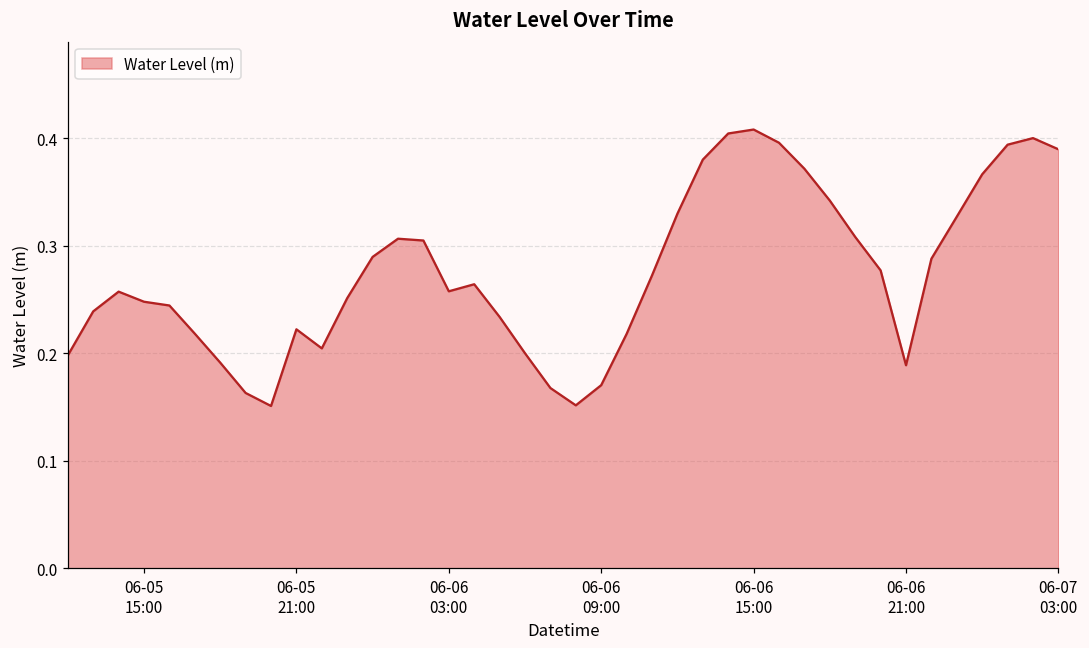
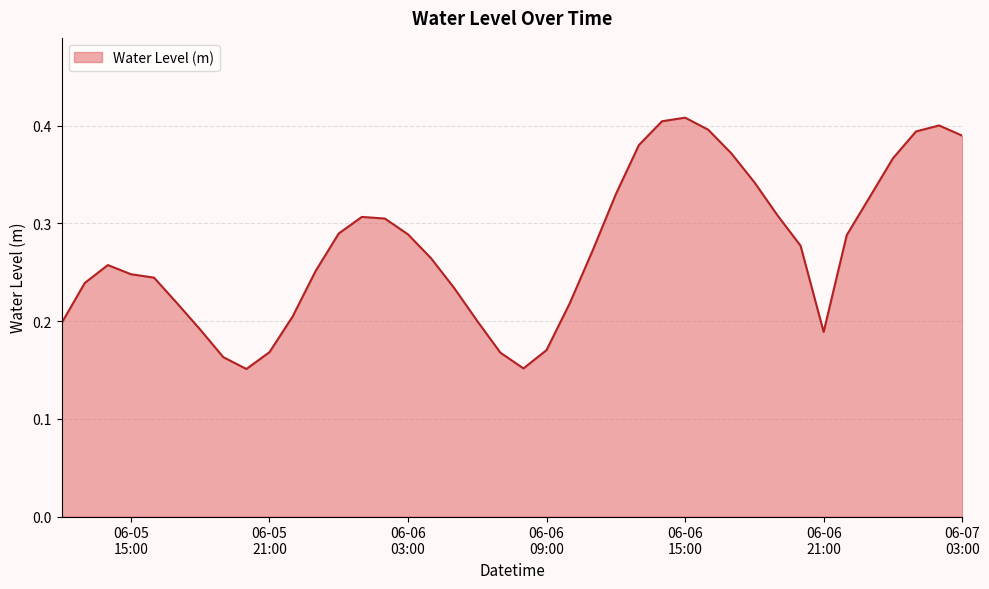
06-05 21:00: 0.22 -> 0.17
06-06 03:00: 0.26 -> 0.29
